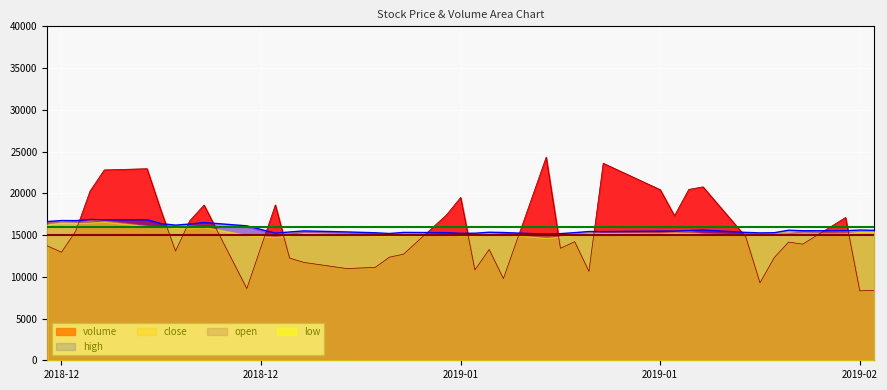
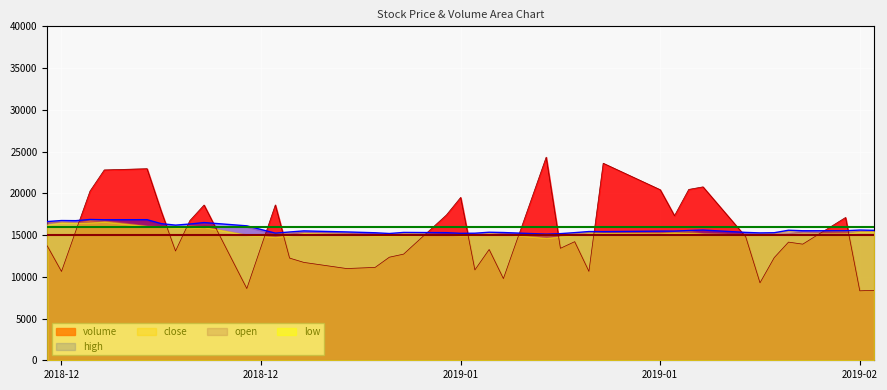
volume, 2018-12: 13000 -> 11000
